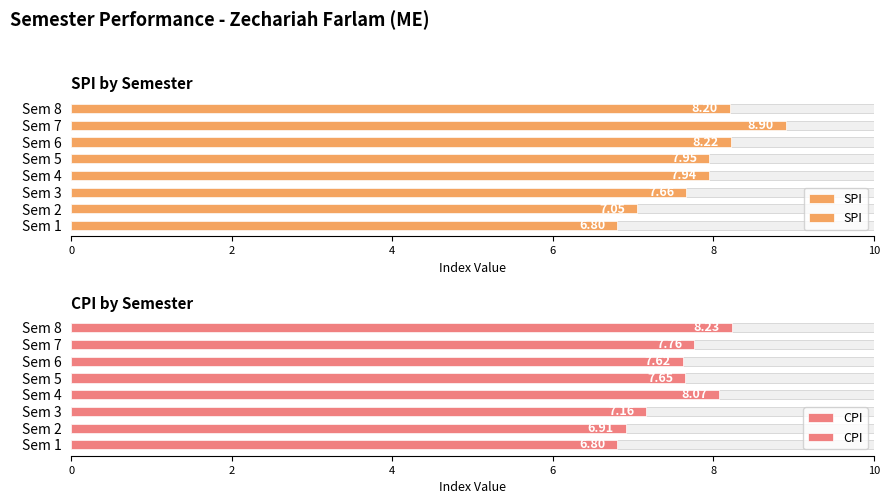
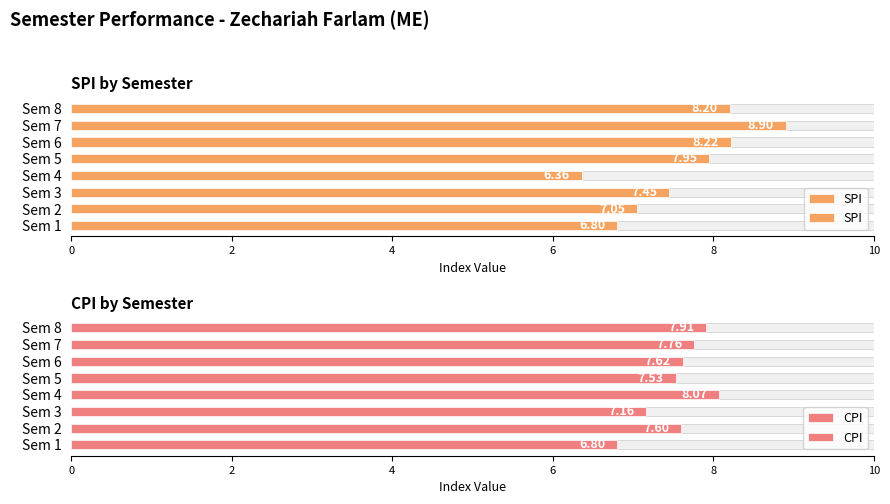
SPI by Semester, SPI, Sem 4: 7.9 -> 6.4
SPI by Semester, SPI, Sem 3: 7.7 -> 7.5
CPI by Semester, CPI, Sem 8: 8.23 -> 7.91
CPI by Semester, CPI, Sem 5: 7.7 -> 7.5
CPI by Semester, CPI, Sem 2: 6.9 -> 7.6
